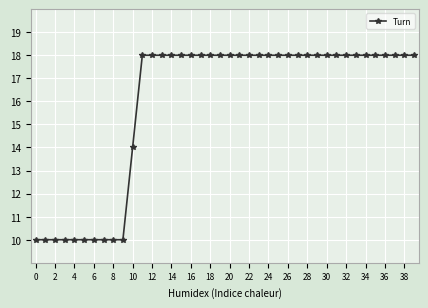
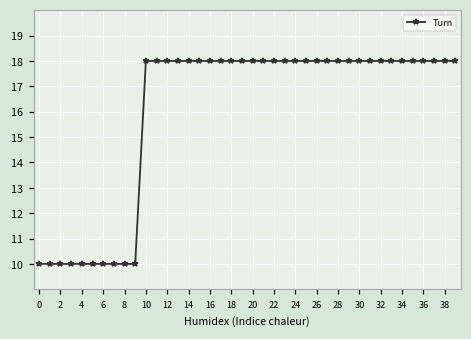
10: 14.0 -> 18.0
